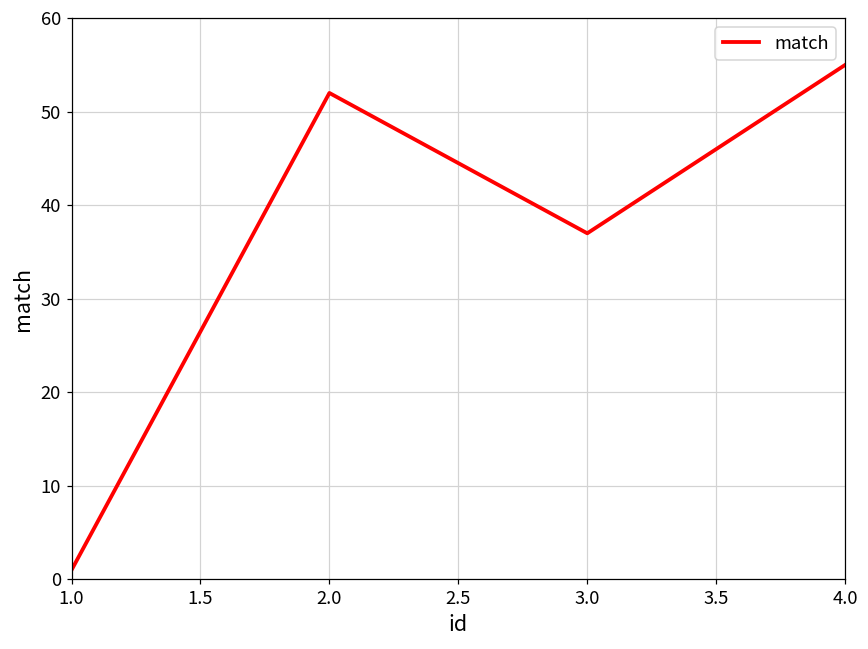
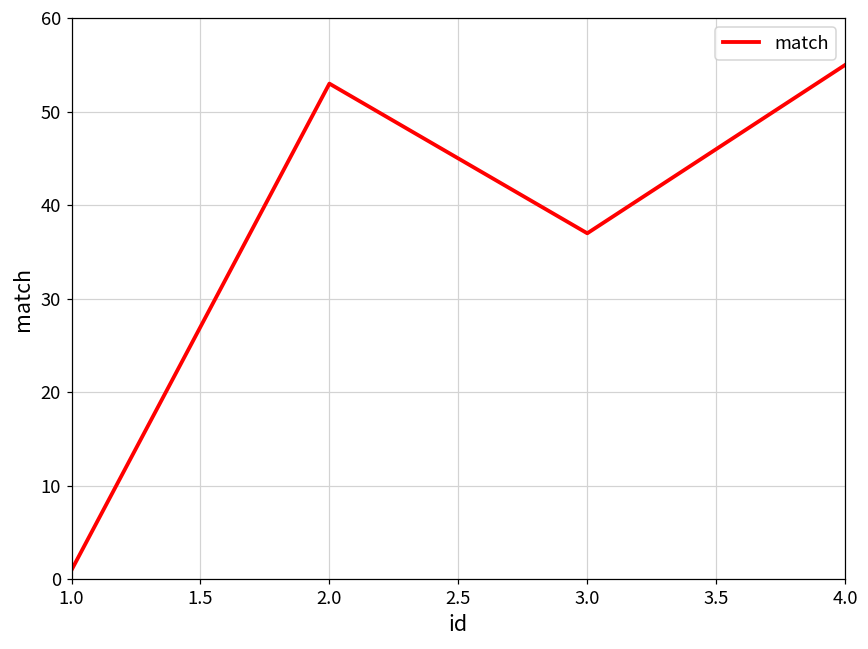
2.0: 52 -> 53
